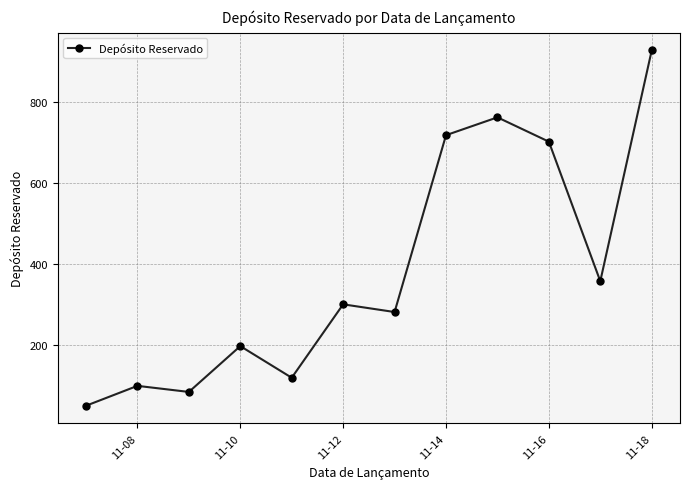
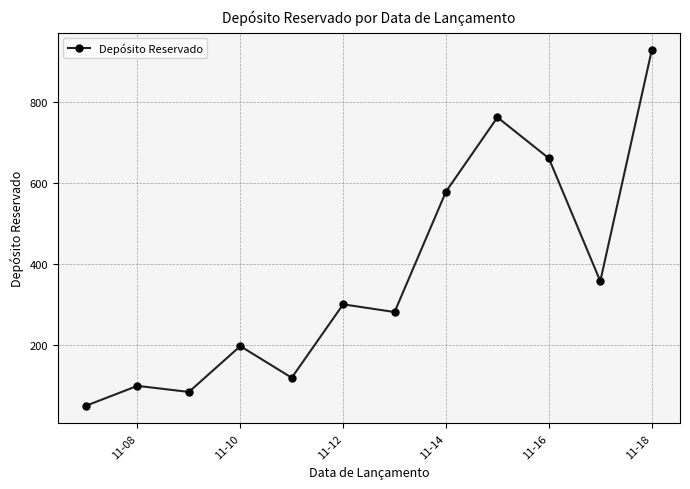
11-14: 720 -> 580
11-16: 700 -> 660
